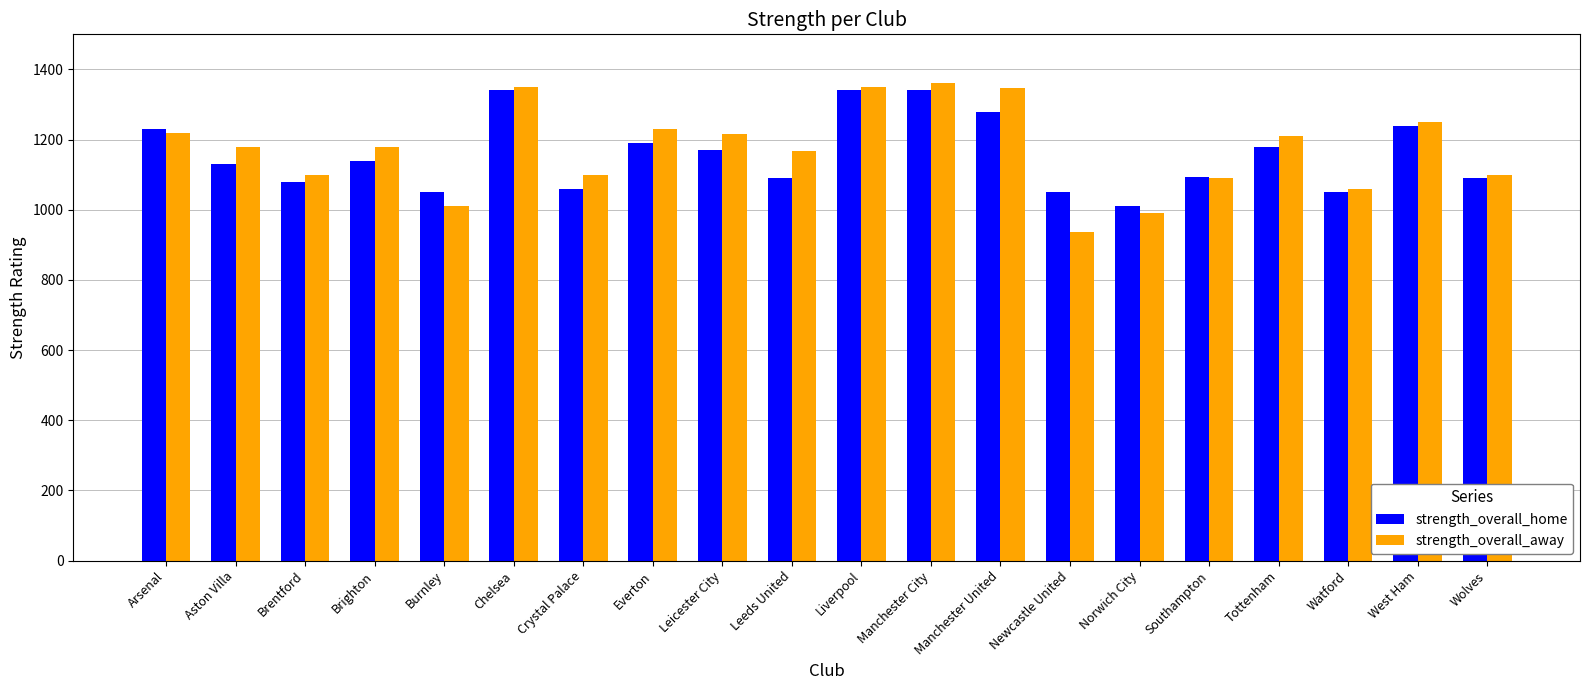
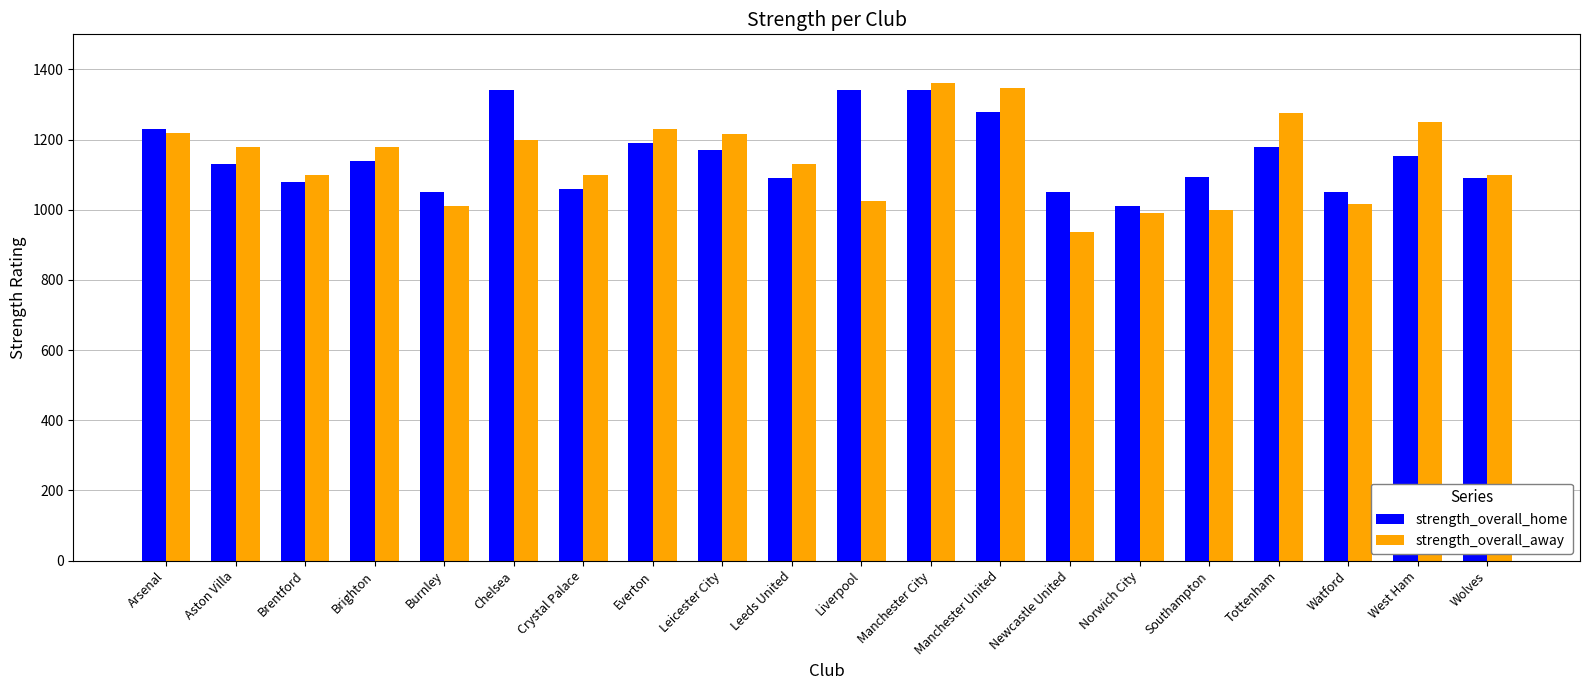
strength_overall_away, Chelsea: 1350 -> 1200
strength_overall_away, Leeds United: 1170 -> 1130
strength_overall_away, Liverpool: 1350 -> 1030
strength_overall_away, Southampton: 1090 -> 1000
strength_overall_away, Tottenham: 1210 -> 1280
strength_overall_away, Watford: 1060 -> 1020
strength_overall_home, West Ham: 1240 -> 1150
